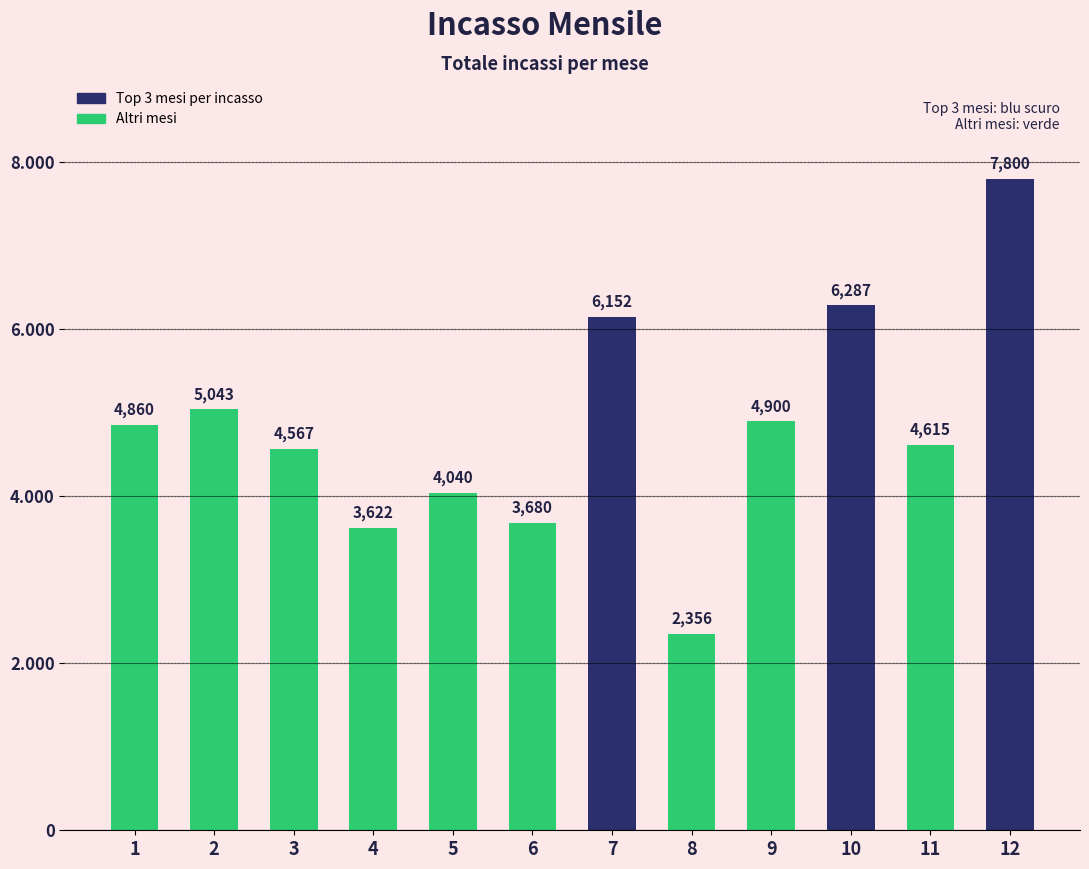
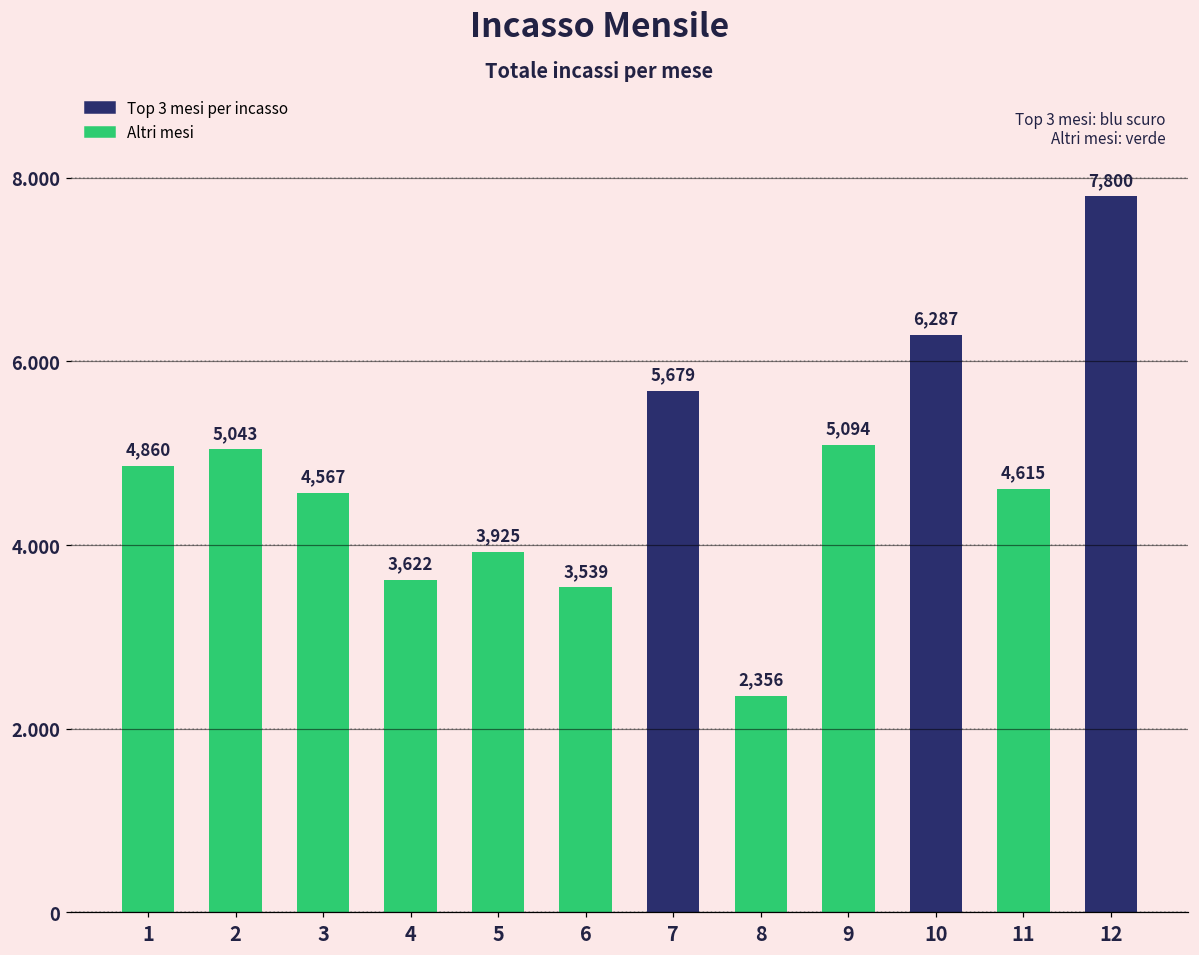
5: 4,040 -> 3,925
6: 3,680 -> 3,539
7: 6,152 -> 5,679
9: 4,900 -> 5,094
